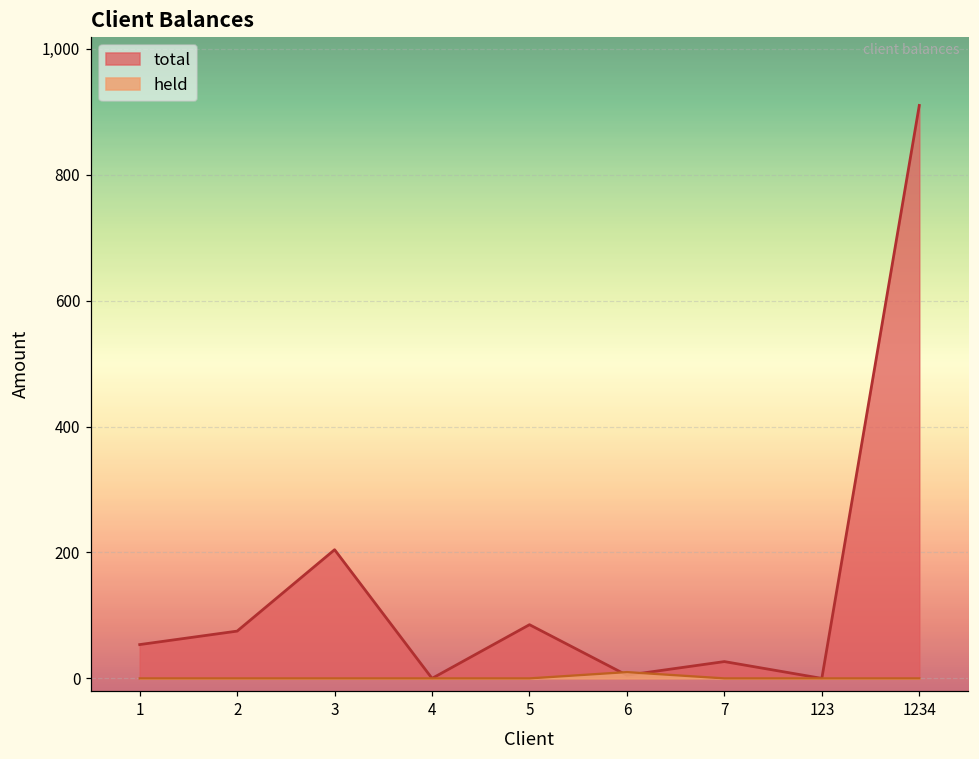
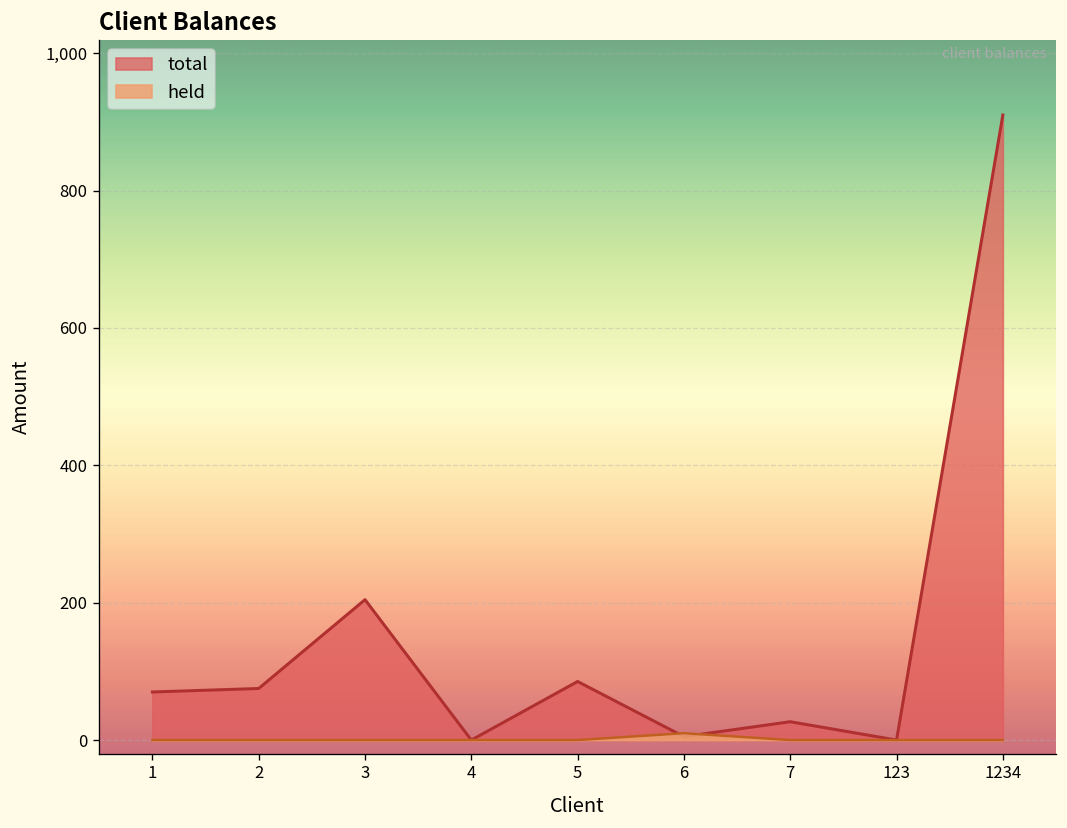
total, 1: 50 -> 70
